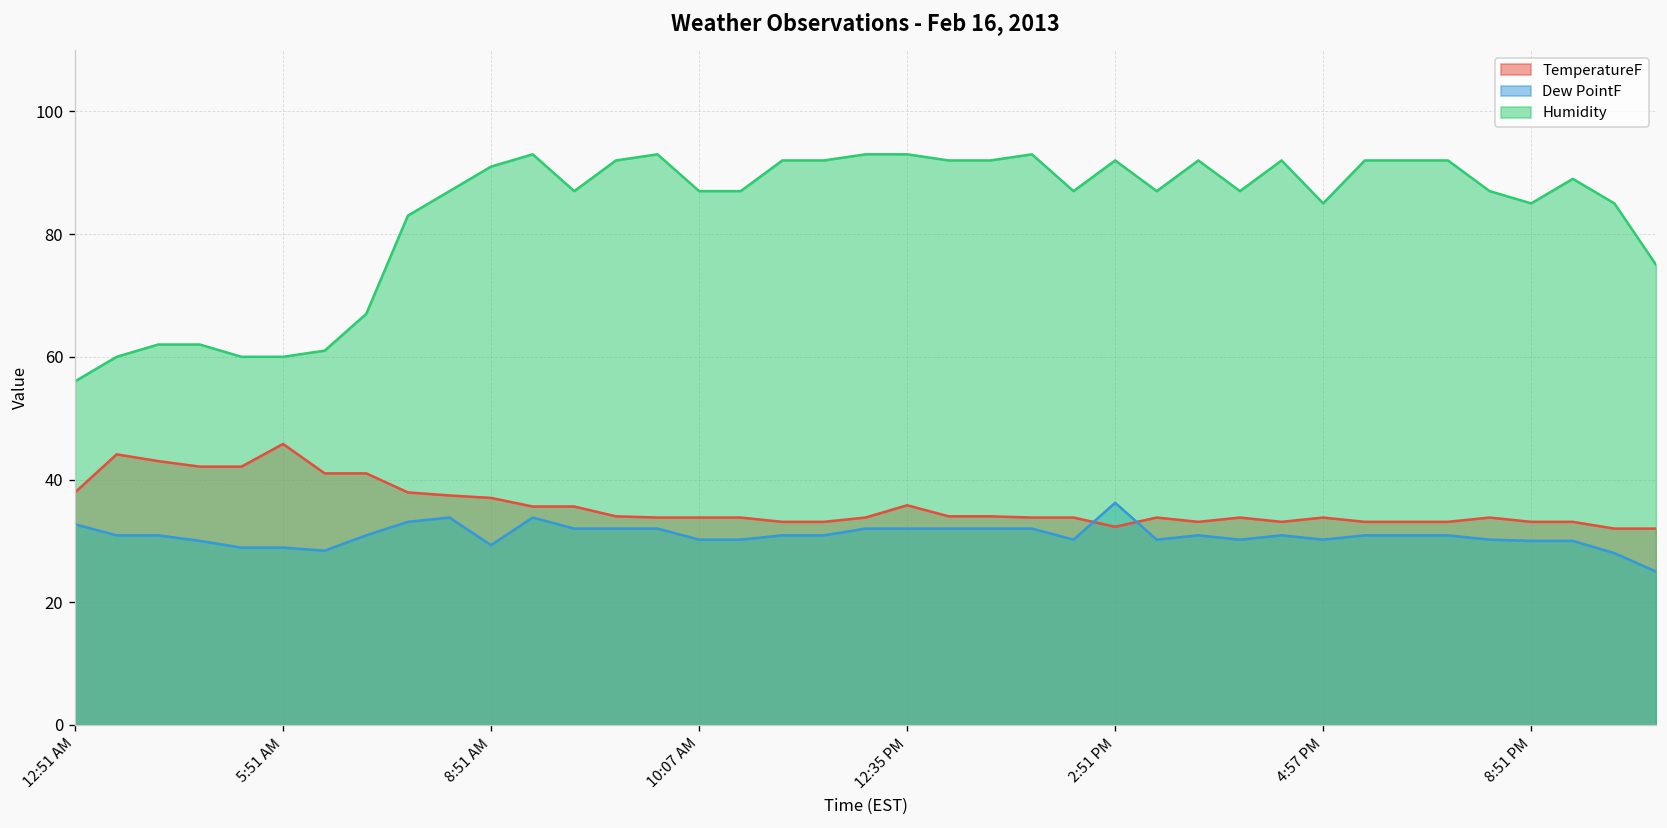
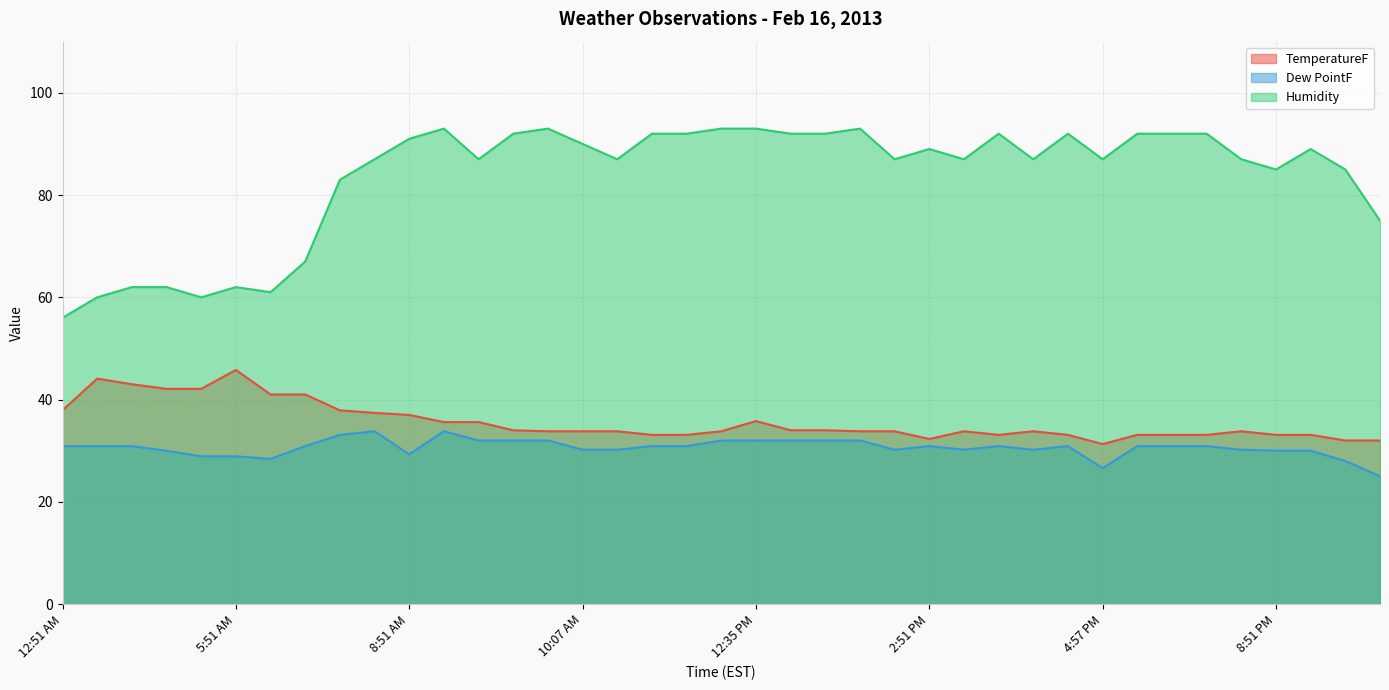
Dew PointF, 12:51 AM: 33 -> 31
Humidity, 5:51 AM: 60 -> 62
Humidity, 10:07 AM: 87 -> 90
Dew PointF, 2:51 PM: 36 -> 31
Humidity, 2:51 PM: 92 -> 89
TemperatureF, 4:57 PM: 34 -> 31
Dew PointF, 4:57 PM: 30 -> 27
Humidity, 4:57 PM: 85 -> 87
